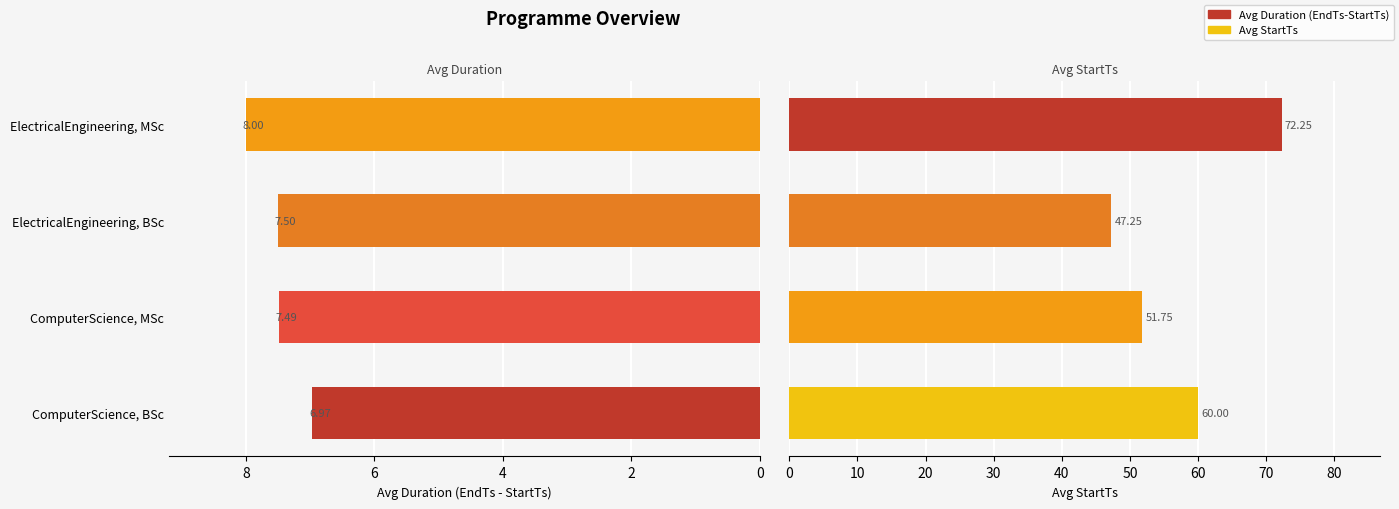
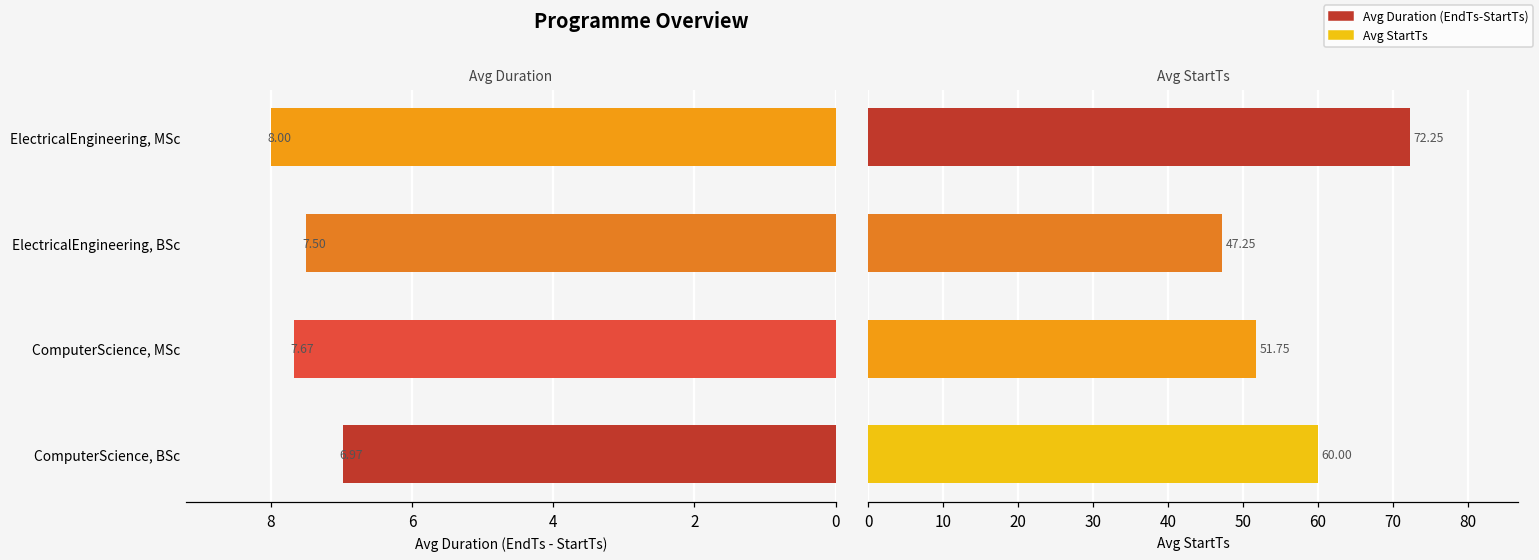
Avg Duration, ComputerScience, MSc: 7.49 -> 7.67
